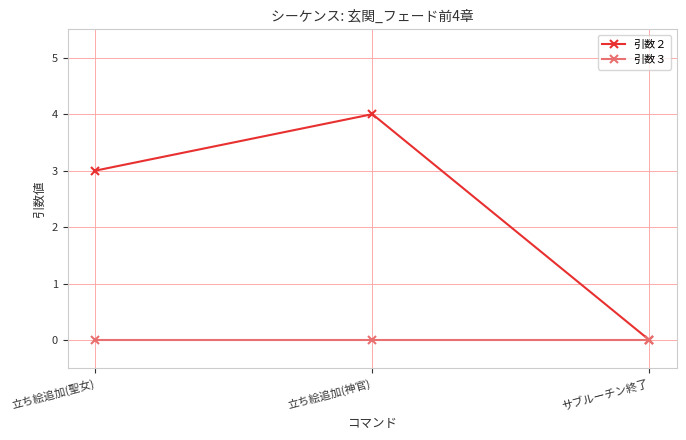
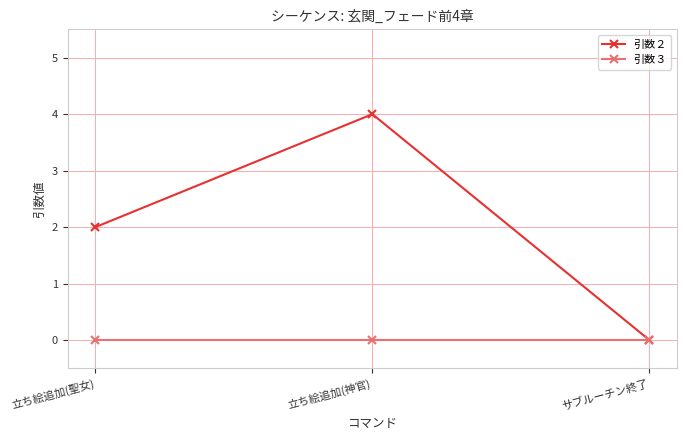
引数２, 立ち絵追加(聖女): 3 -> 2
